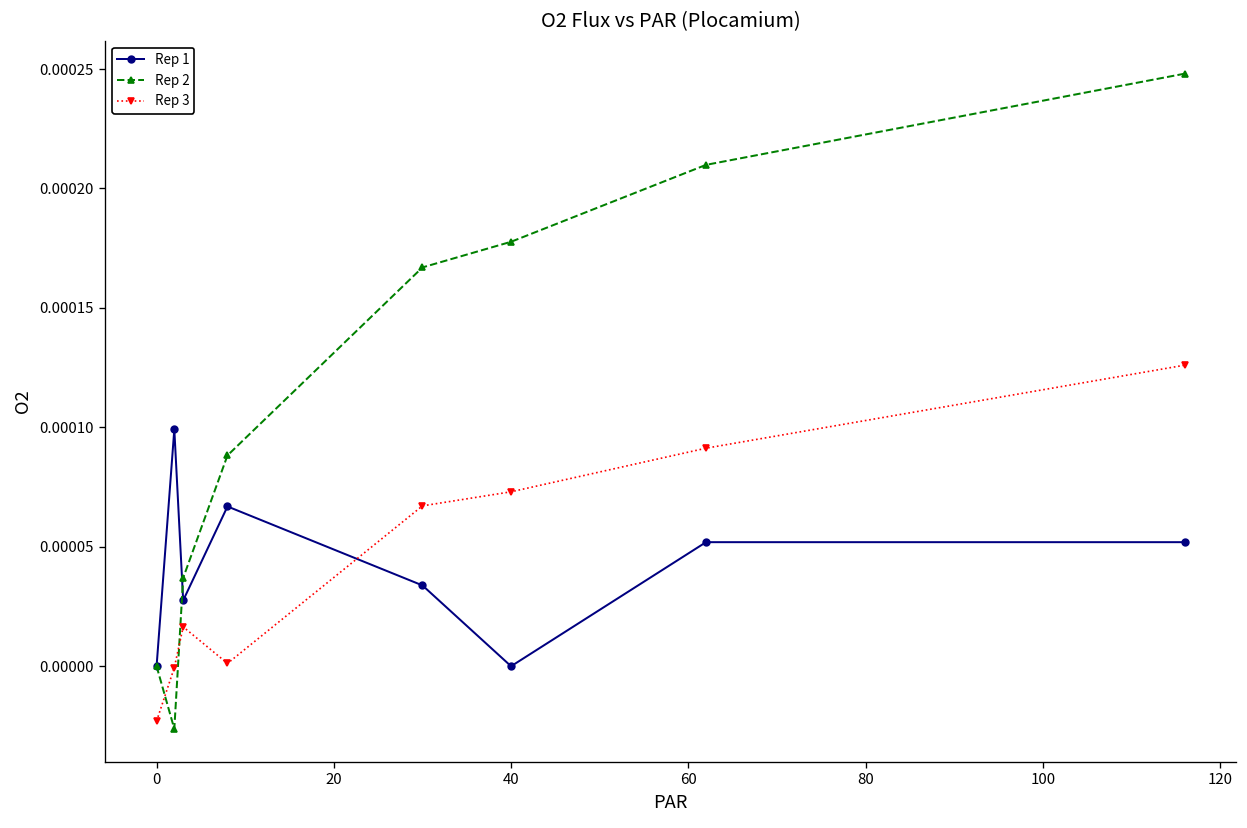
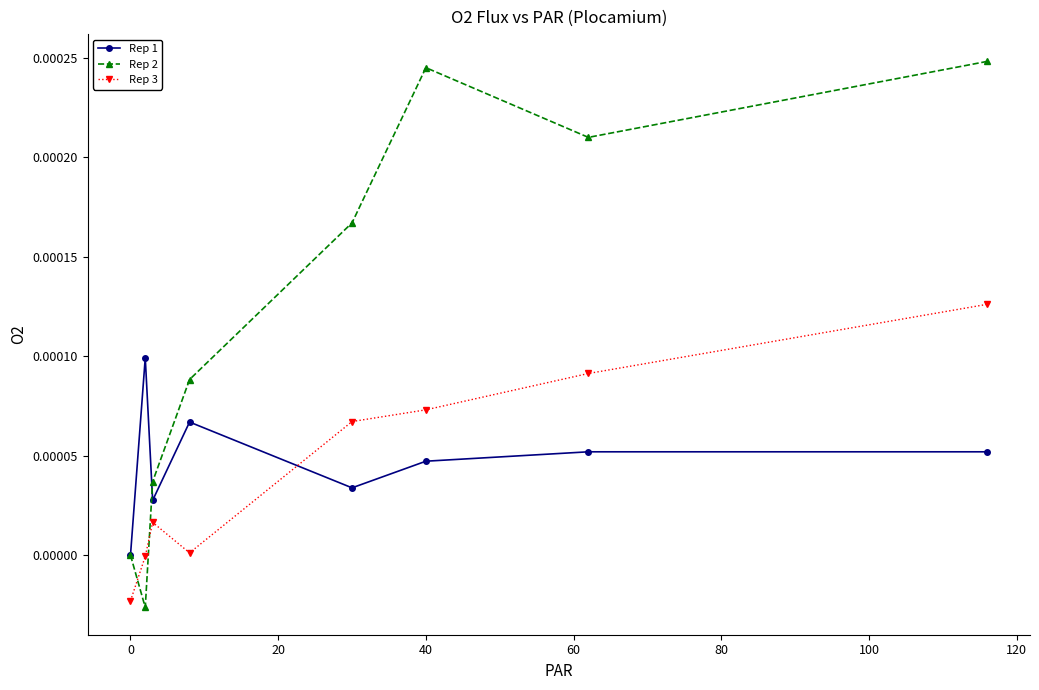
Rep 1, 40: 0.00000 -> 0.00005
Rep 2, 40: 0.000178 -> 0.000245
